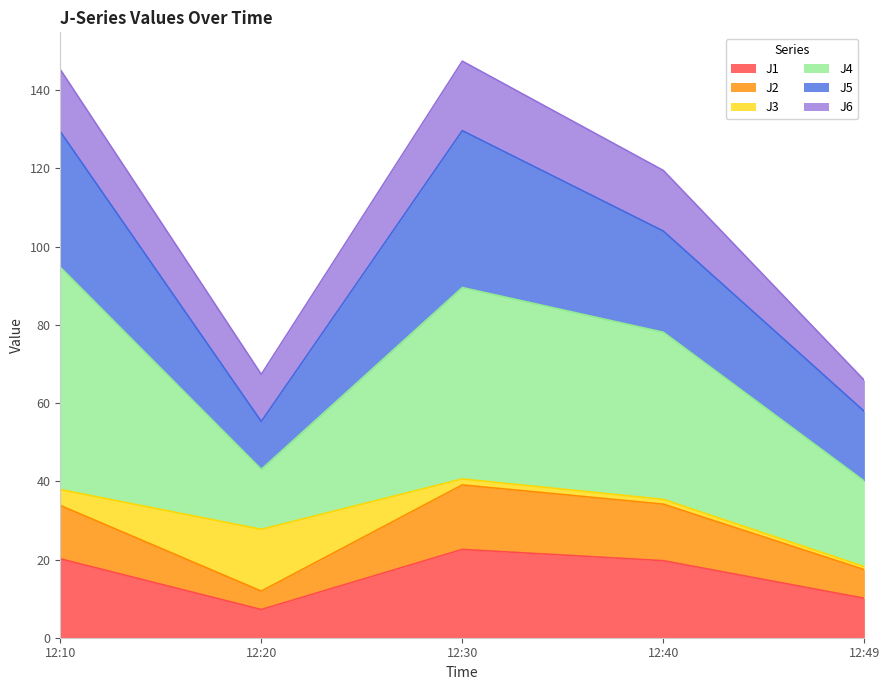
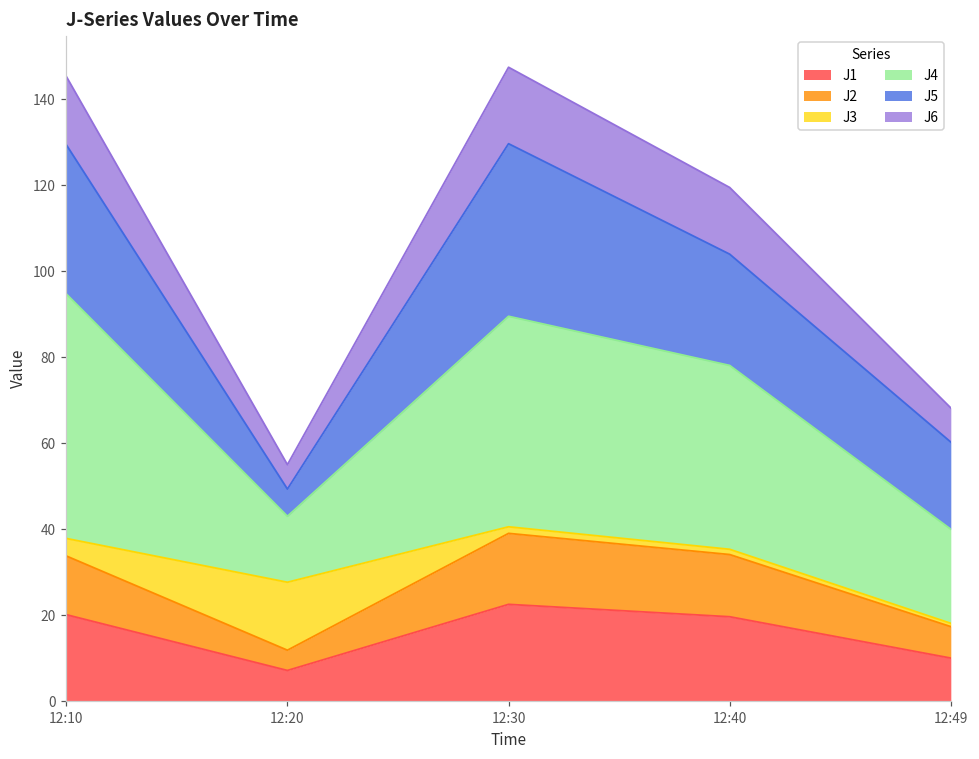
J5, 12:20: 12 -> 6
J6, 12:20: 12 -> 6
J5, 12:49: 18 -> 20
